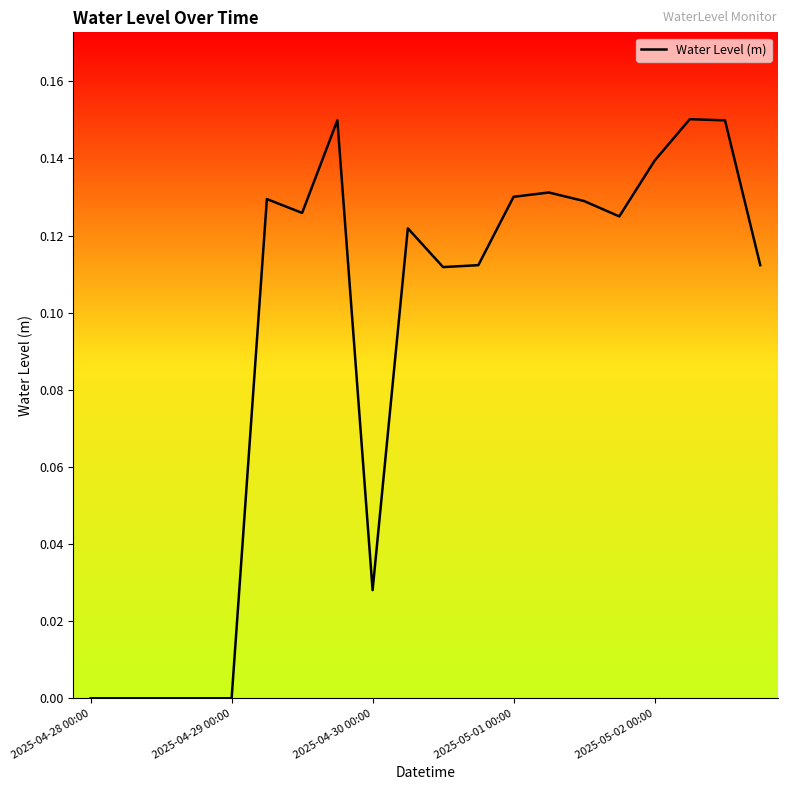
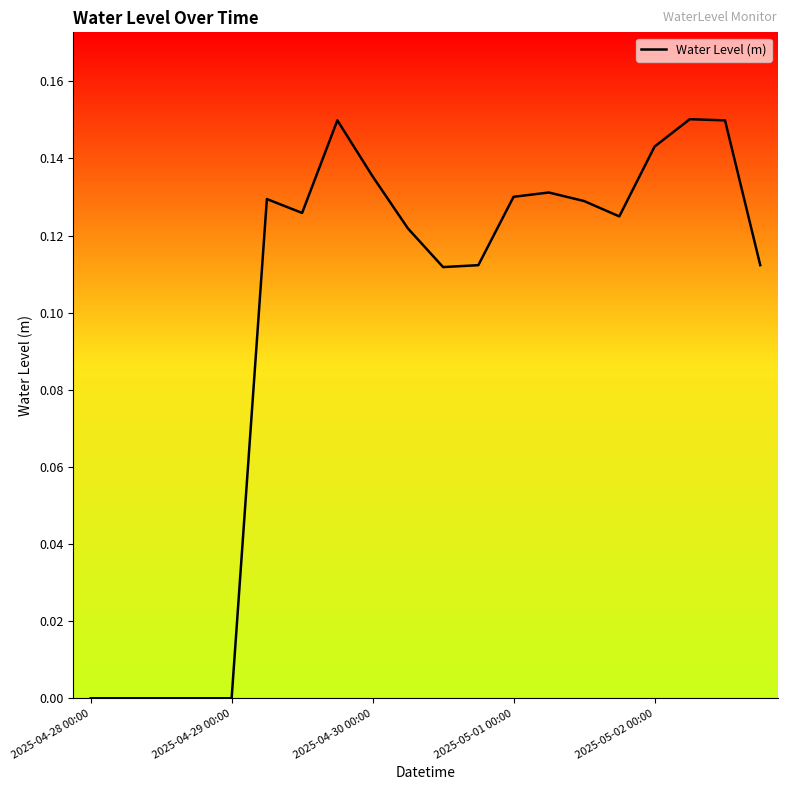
2025-04-30 00:00: 0.028 -> 0.135
2025-05-02 00:00: 0.139 -> 0.143
